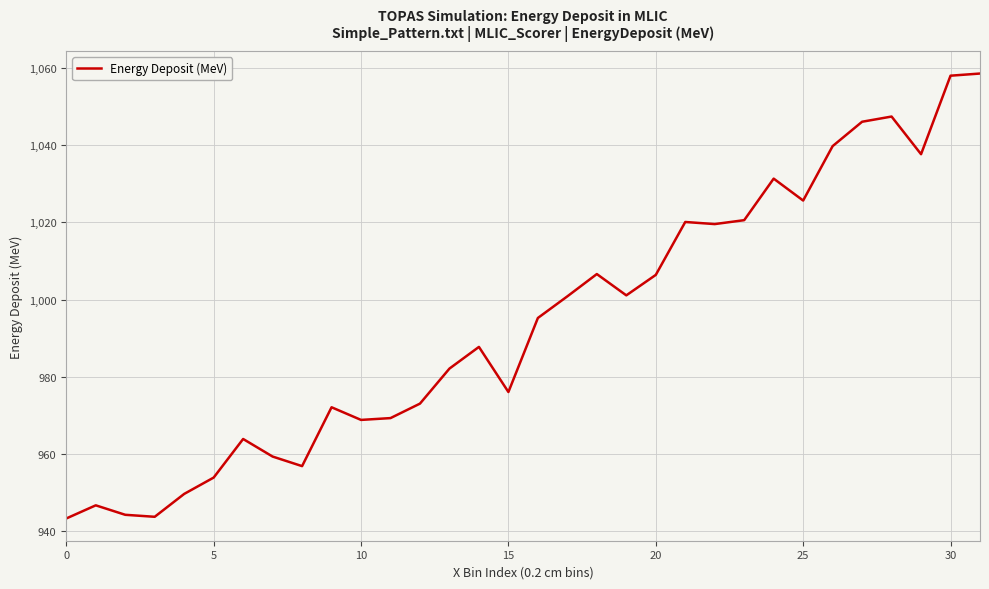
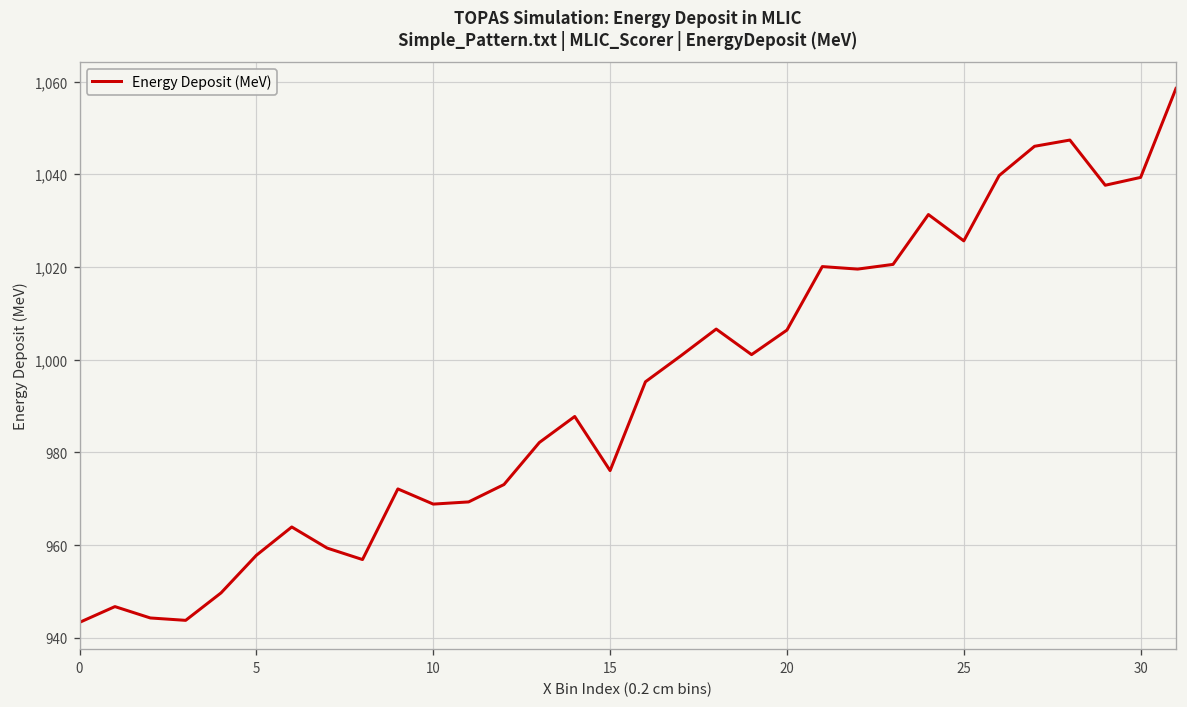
5: 954 -> 958
30: 1,058 -> 1,039
